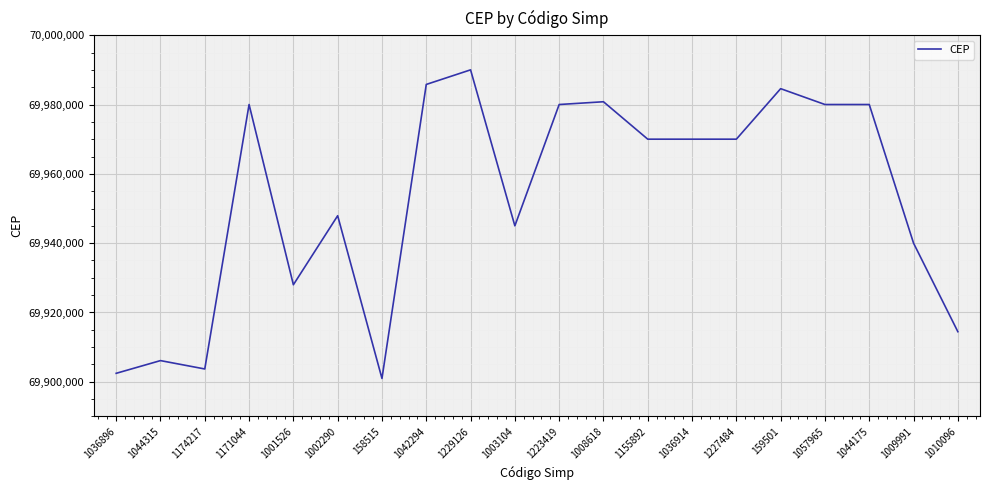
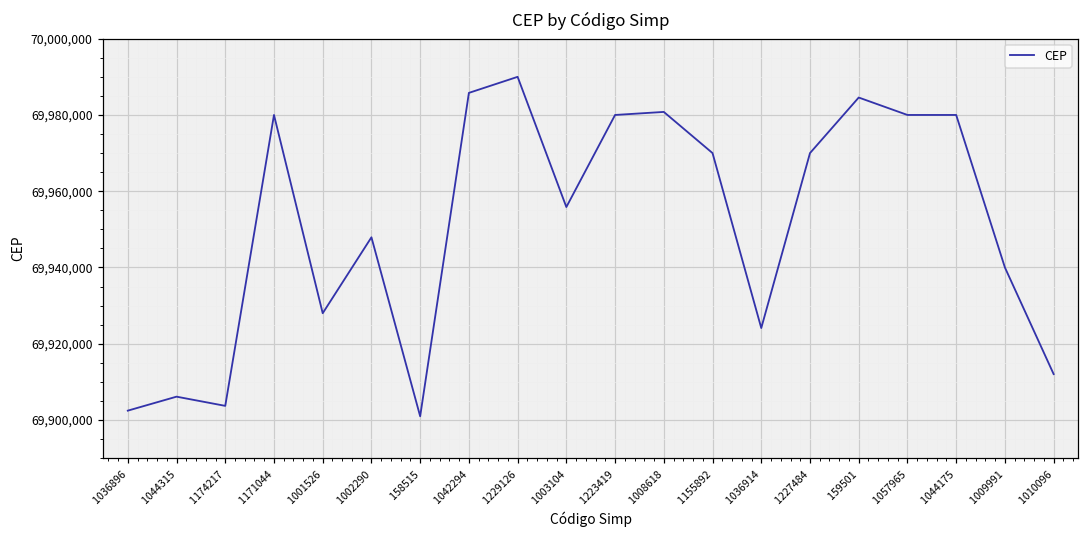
1003104: 69,945,000 -> 69,956,000
1036914: 69,970,000 -> 69,924,000
1010096: 69,914,000 -> 69,912,000
